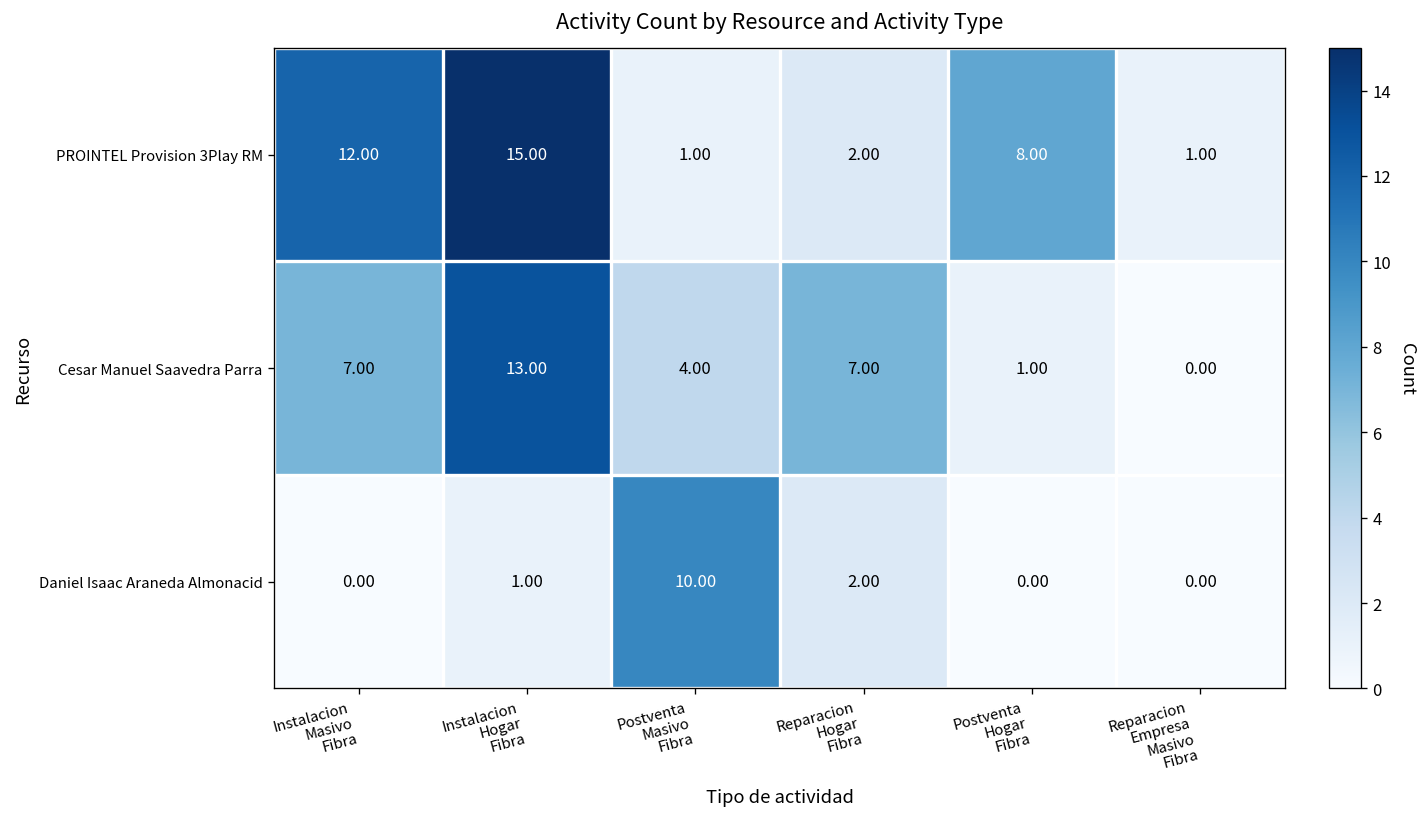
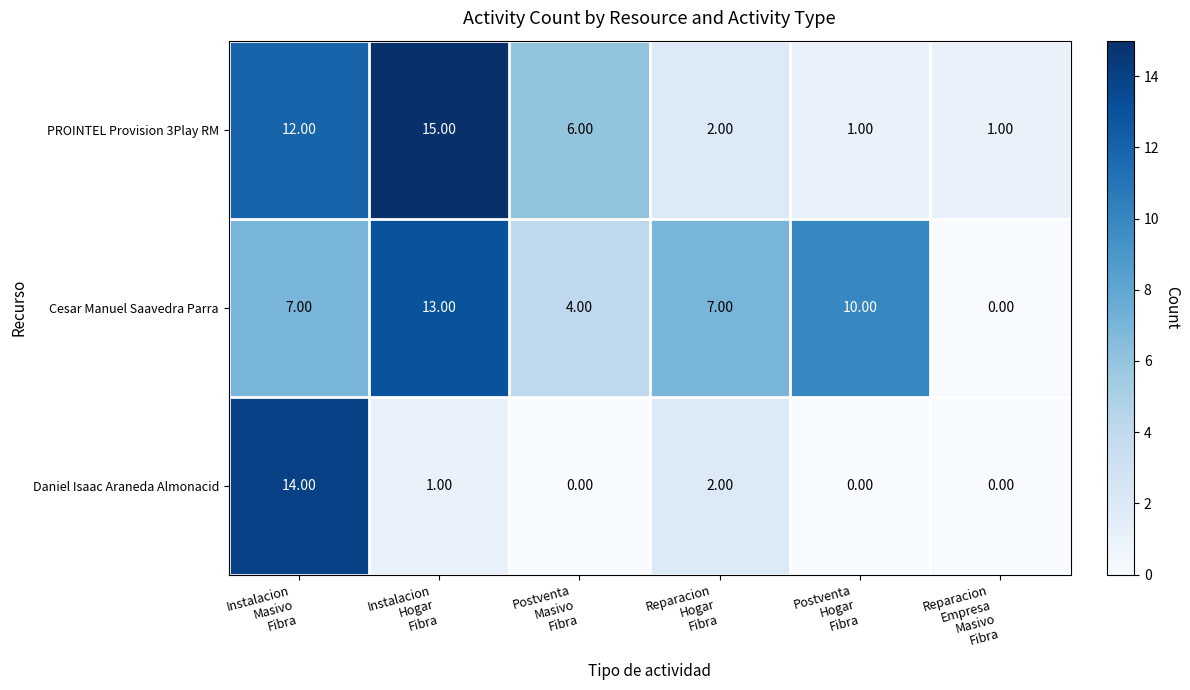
PROINTEL Provision 3Play RM, Postventa Masivo Fibra: 1.00 -> 6.00
PROINTEL Provision 3Play RM, Postventa Hogar Fibra: 8.00 -> 1.00
Cesar Manuel Saavedra Parra, Postventa Hogar Fibra: 1.00 -> 10.00
Daniel Isaac Araneda Almonacid, Instalacion Masivo Fibra: 0.00 -> 14.00
Daniel Isaac Araneda Almonacid, Postventa Masivo Fibra: 10.00 -> 0.00
